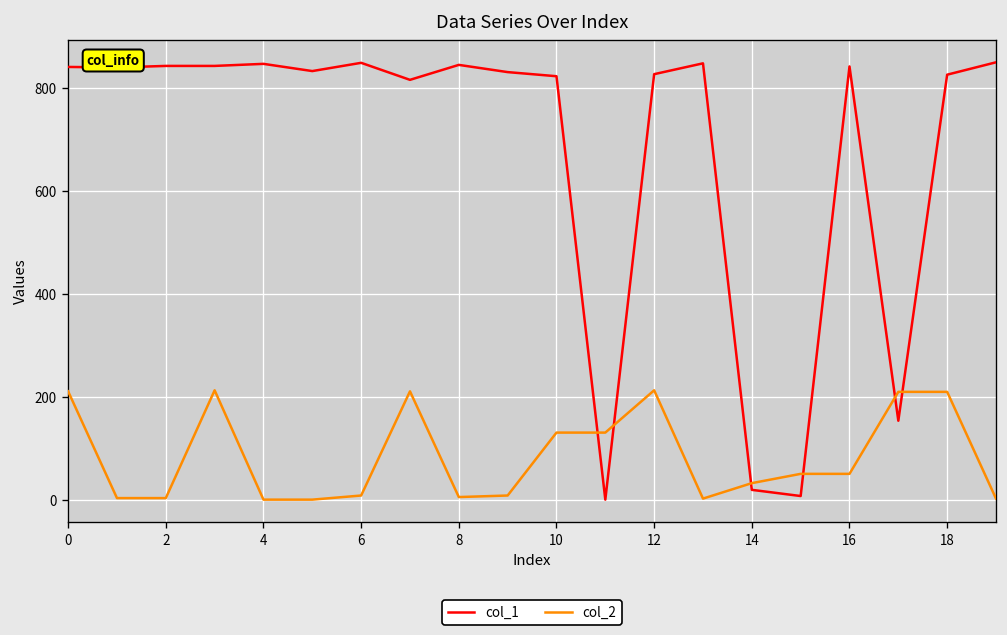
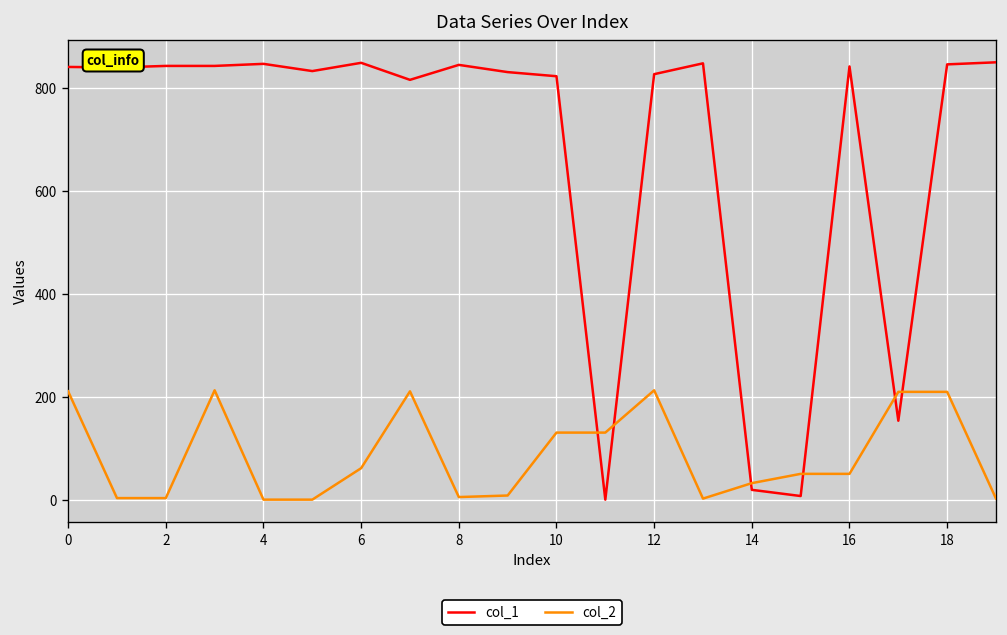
col_2, 6: 10 -> 60
col_1, 18: 830 -> 850
